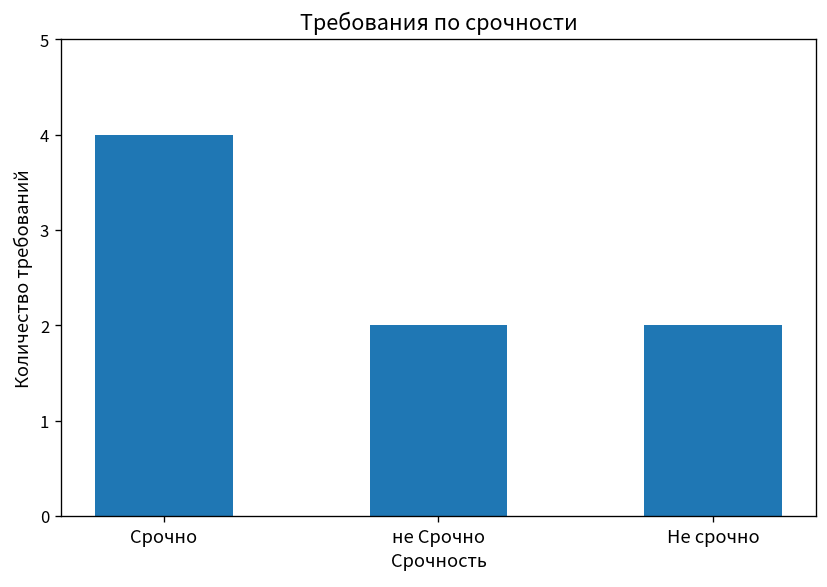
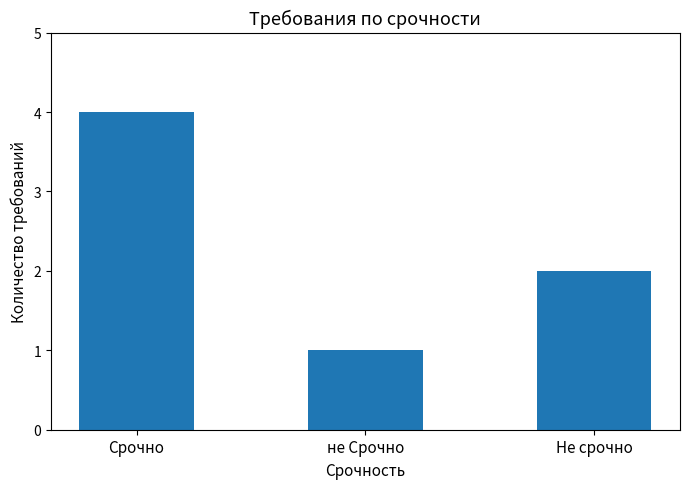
не Срочно: 2 -> 1
